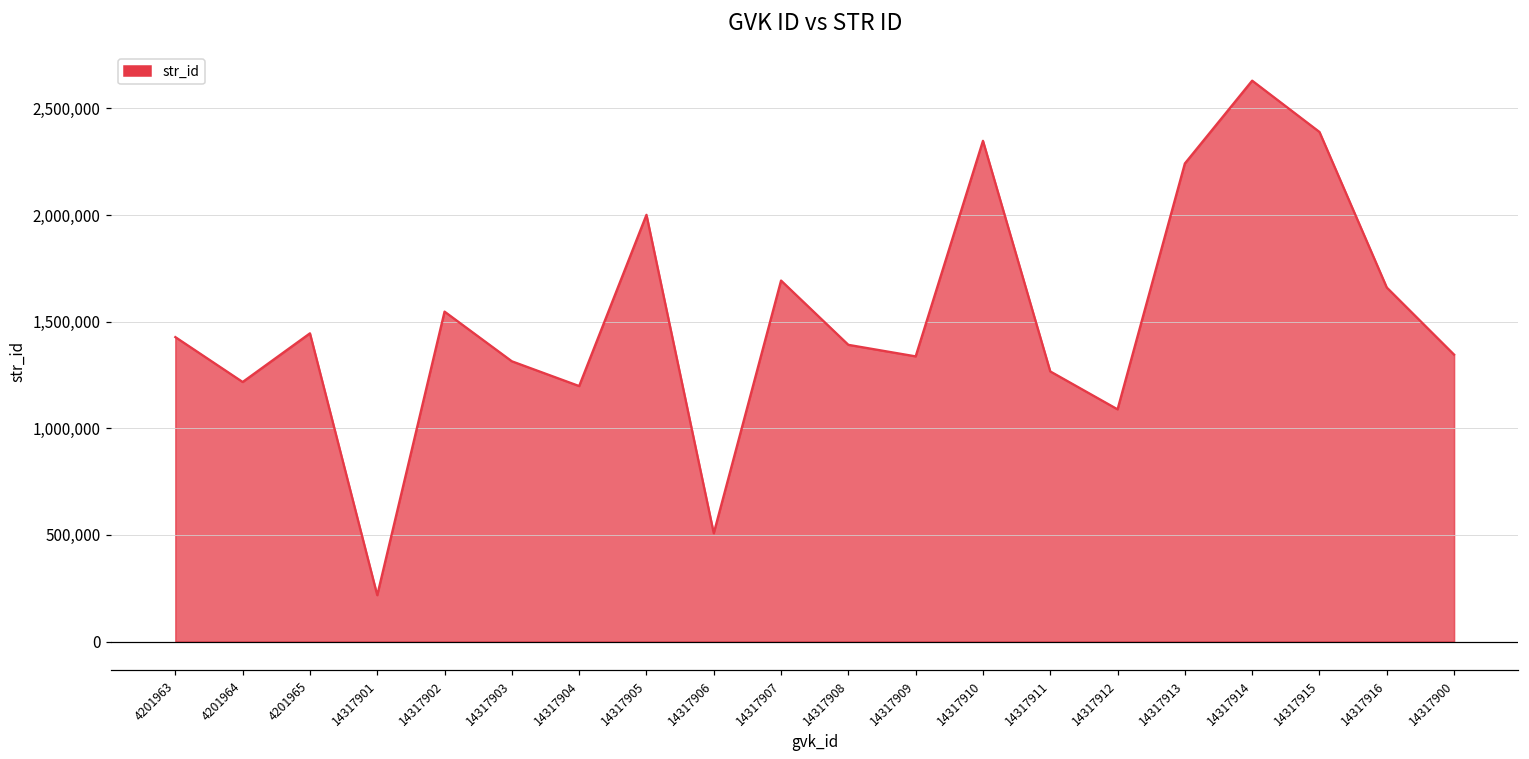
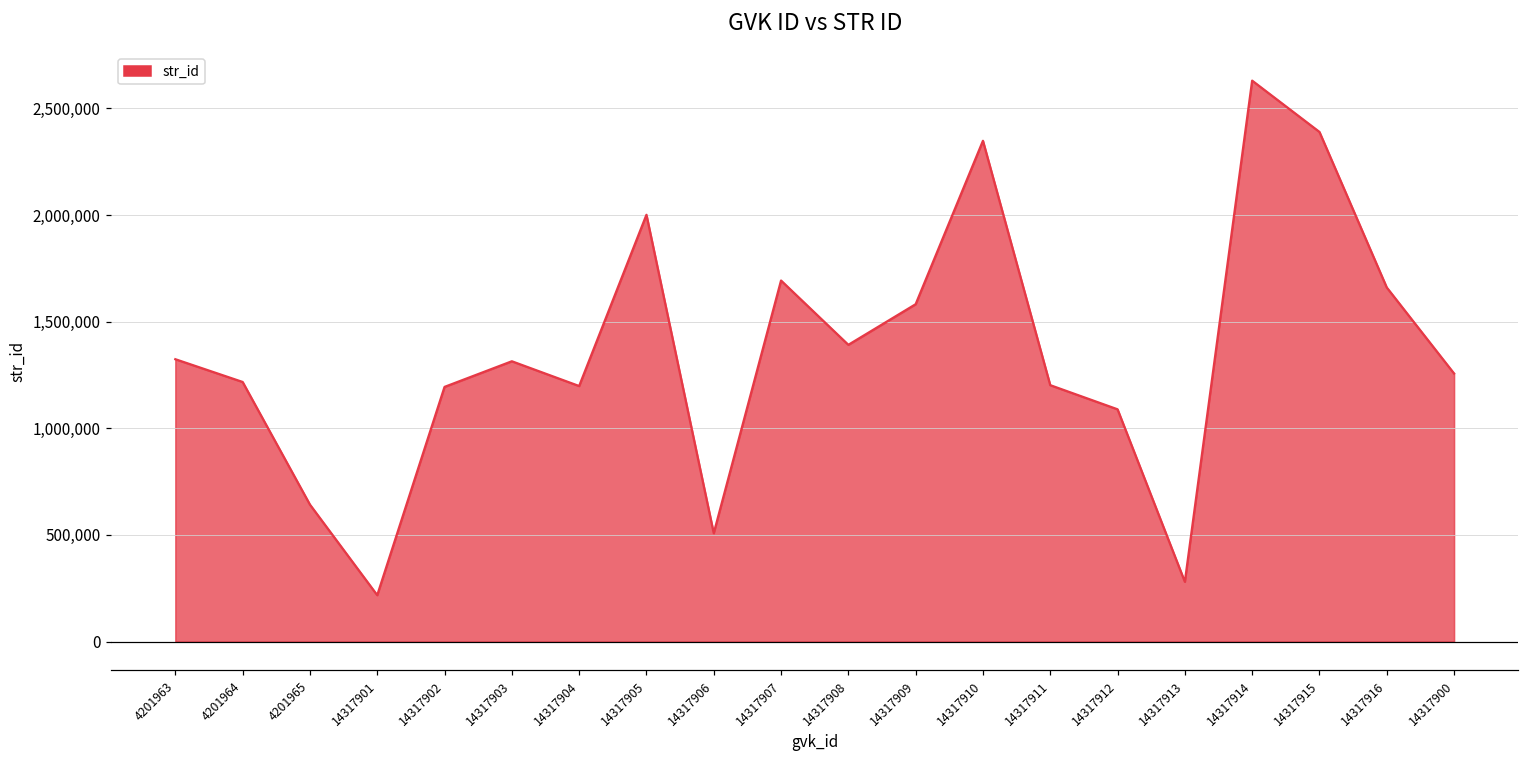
4201963: 1,430,000 -> 1,320,000
4201965: 1,450,000 -> 640,000
14317902: 1,550,000 -> 1,190,000
14317909: 1,340,000 -> 1,580,000
14317911: 1,270,000 -> 1,200,000
14317913: 2,240,000 -> 280,000
14317900: 1,350,000 -> 1,260,000
